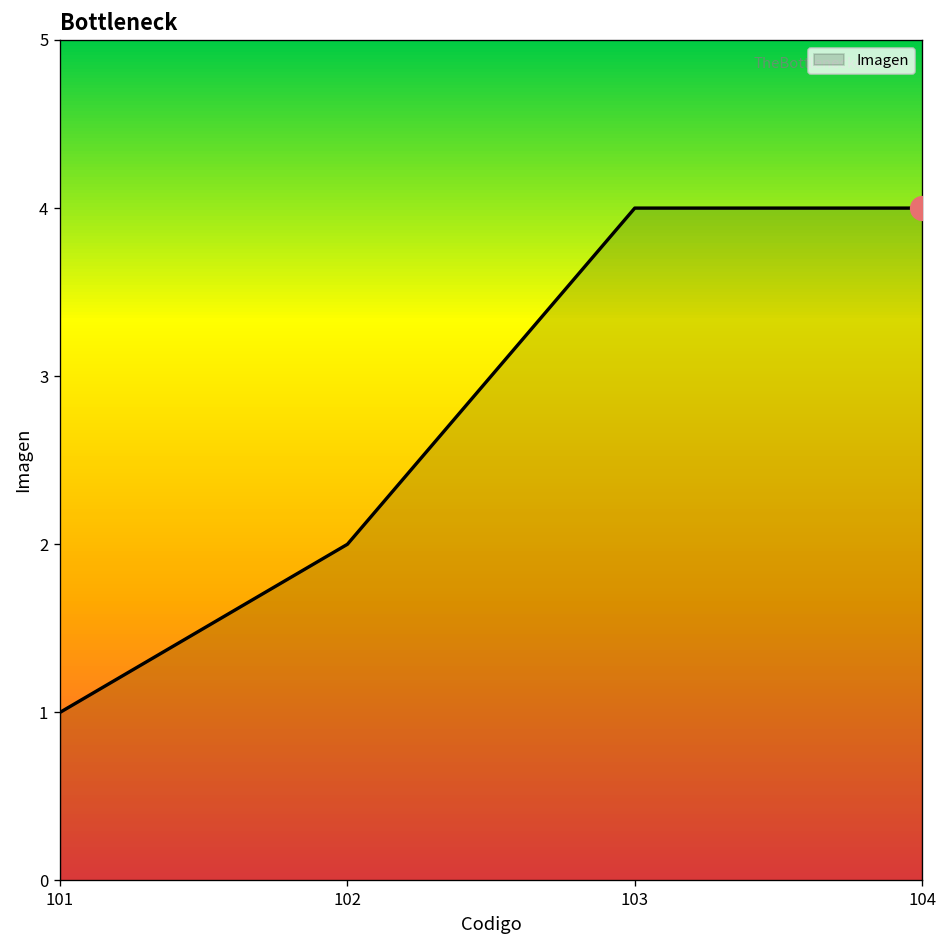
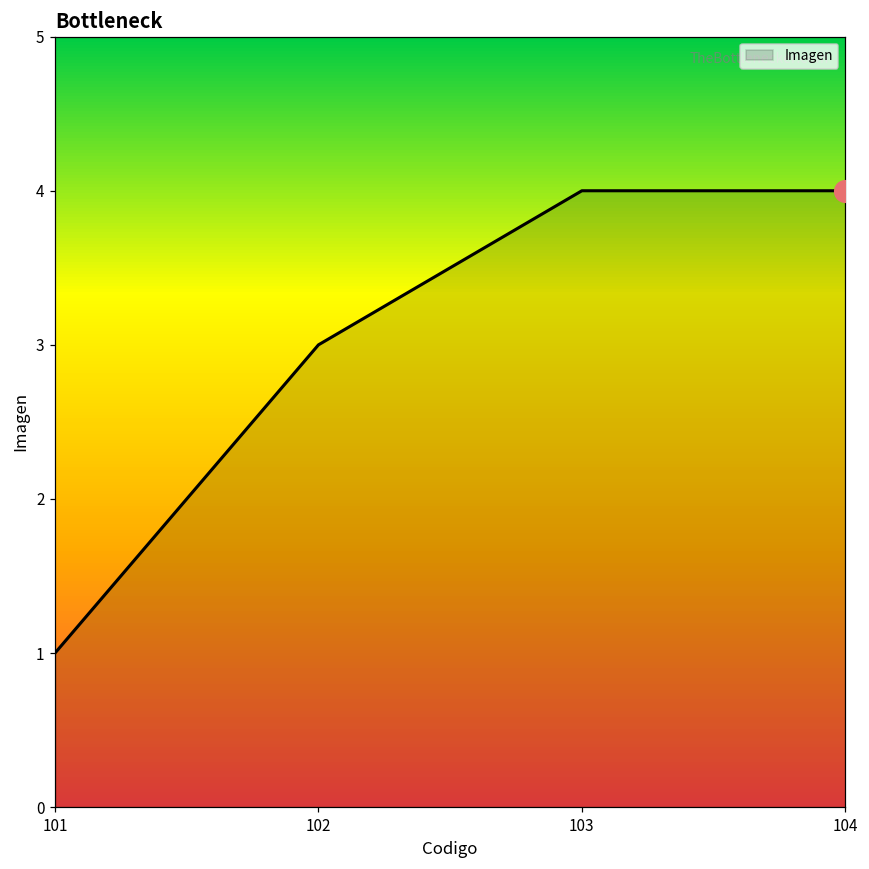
Imagen, 102: 2 -> 3
